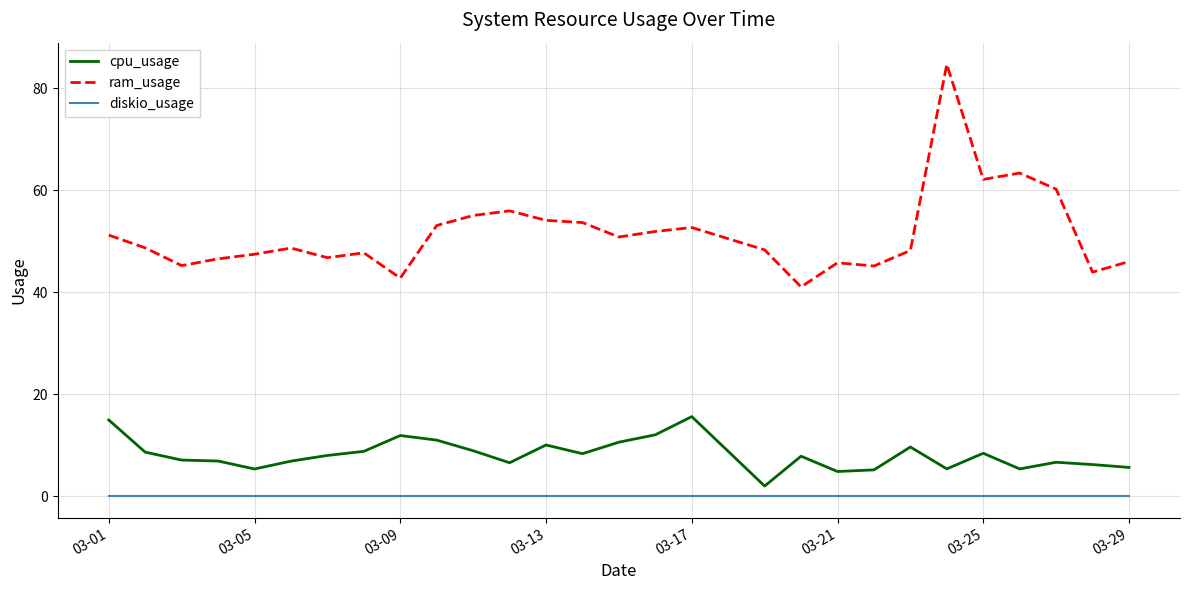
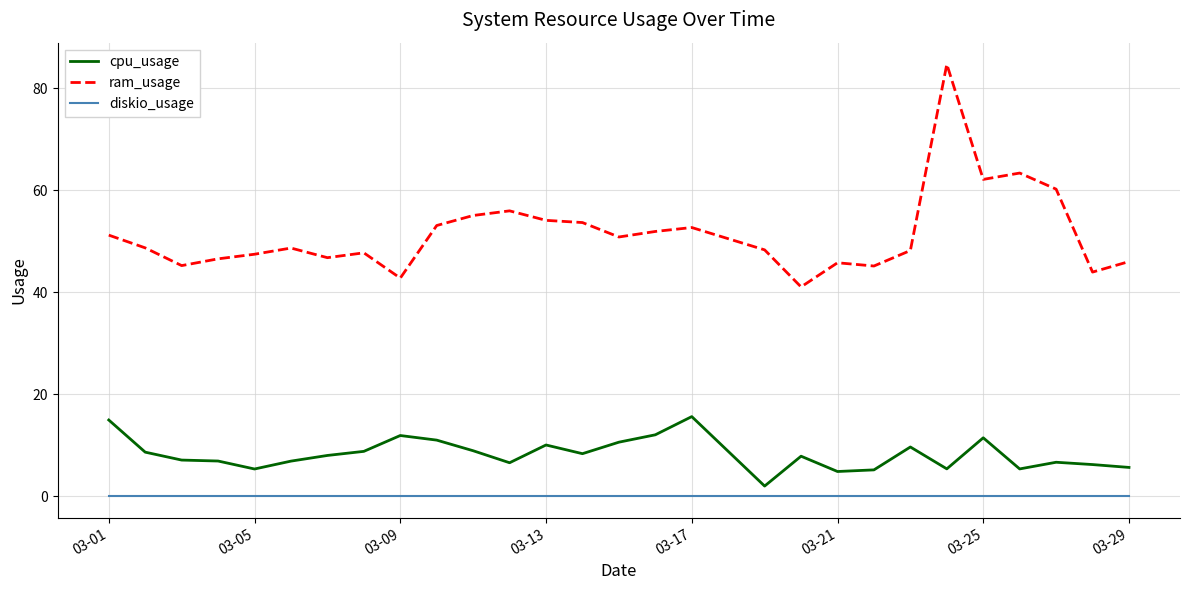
cpu_usage, 03-25: 8 -> 11
